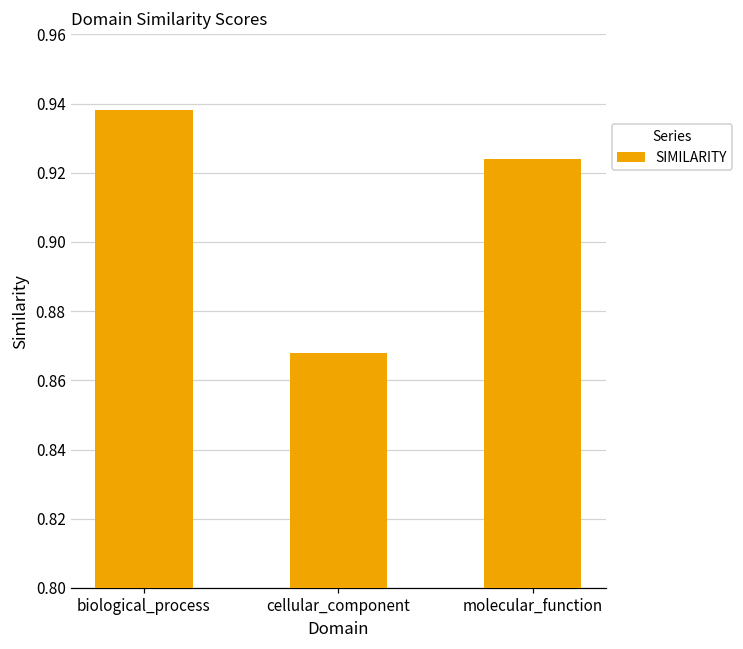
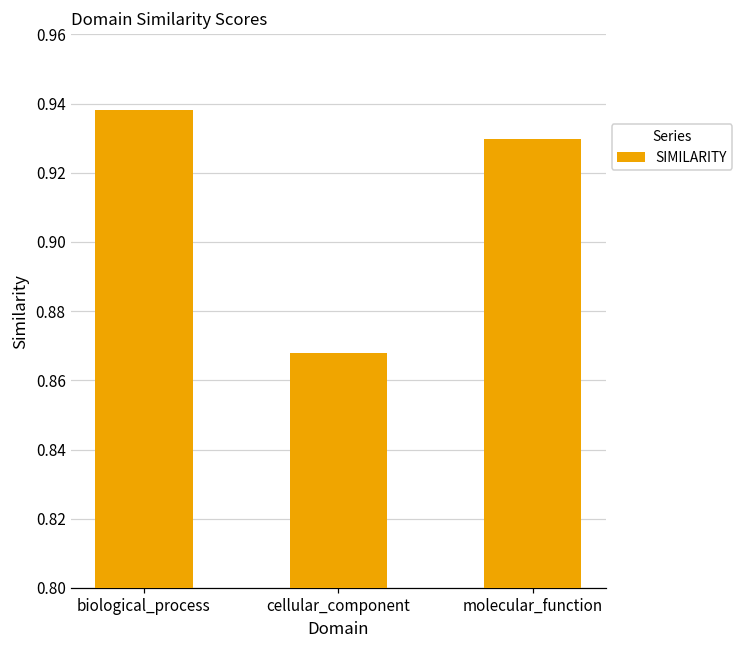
molecular_function: 0.924 -> 0.930
